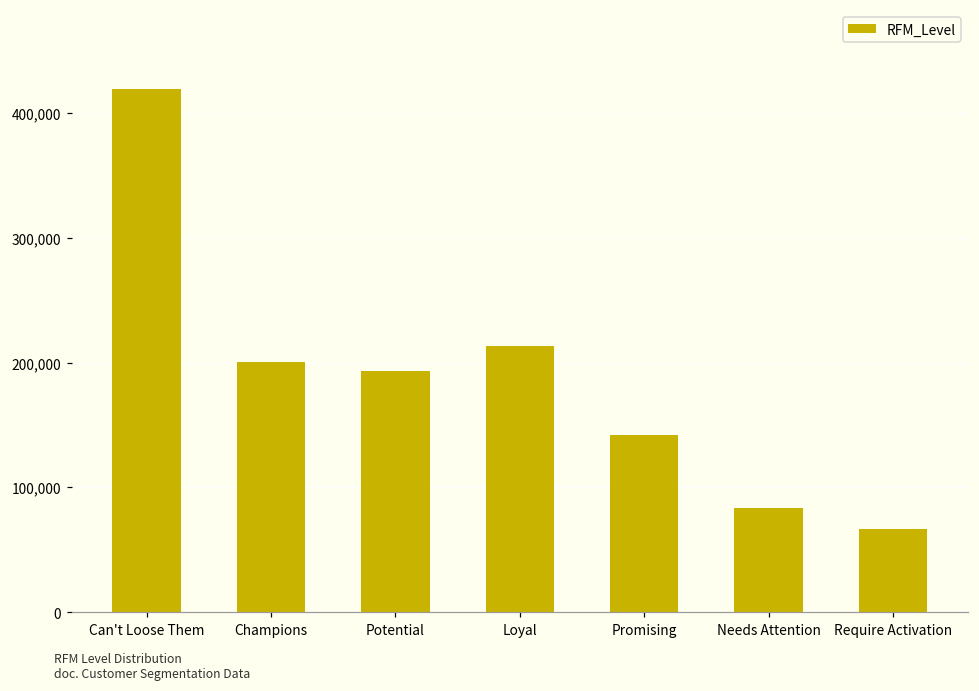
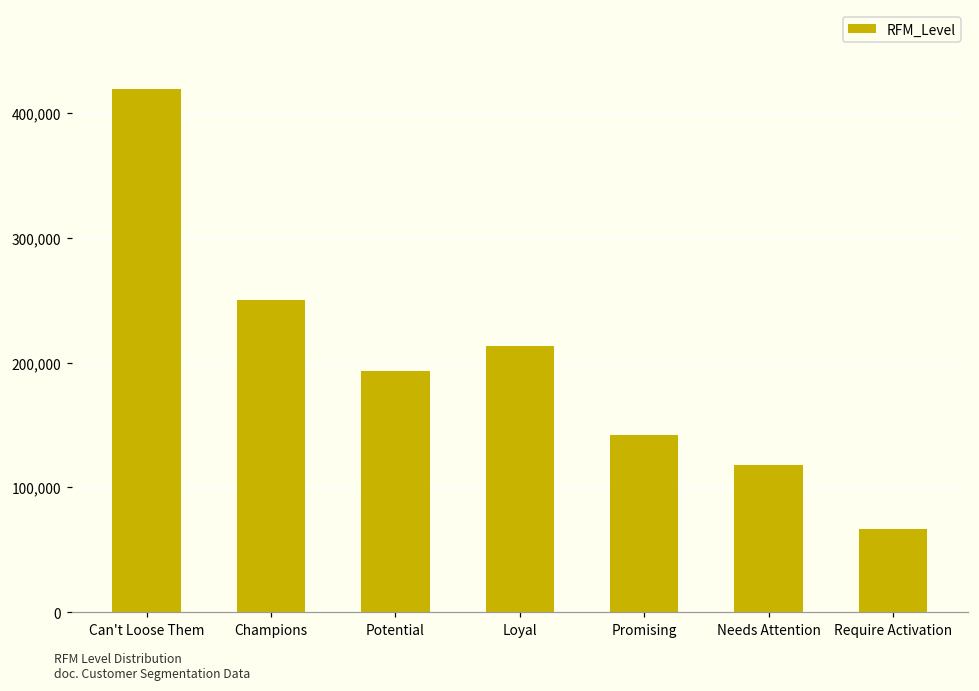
Champions: 201,000 -> 250,000
Needs Attention: 83,000 -> 118,000
